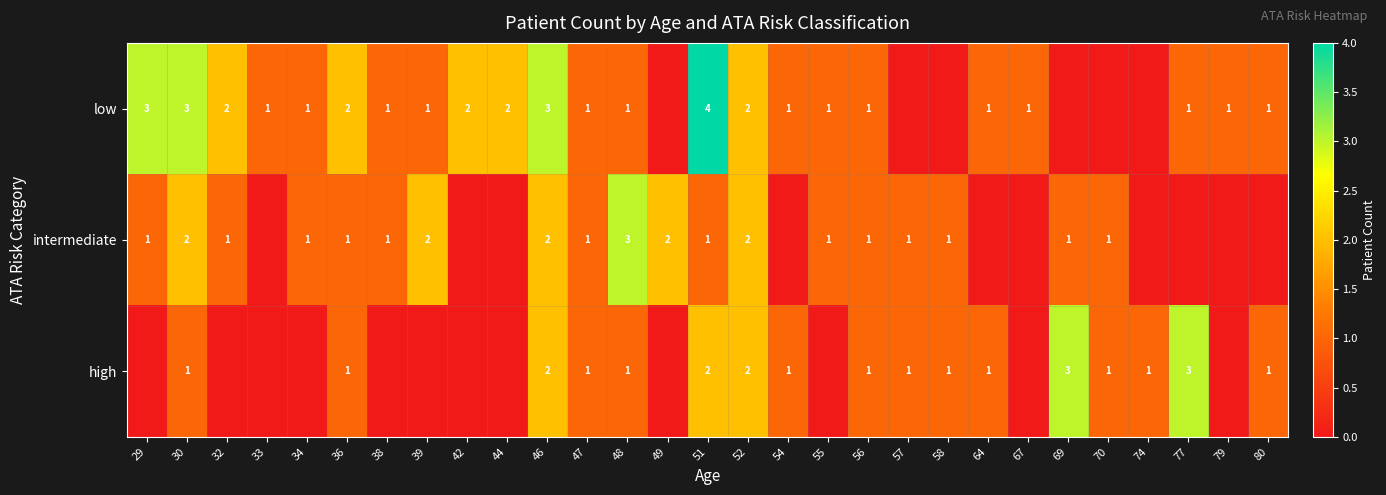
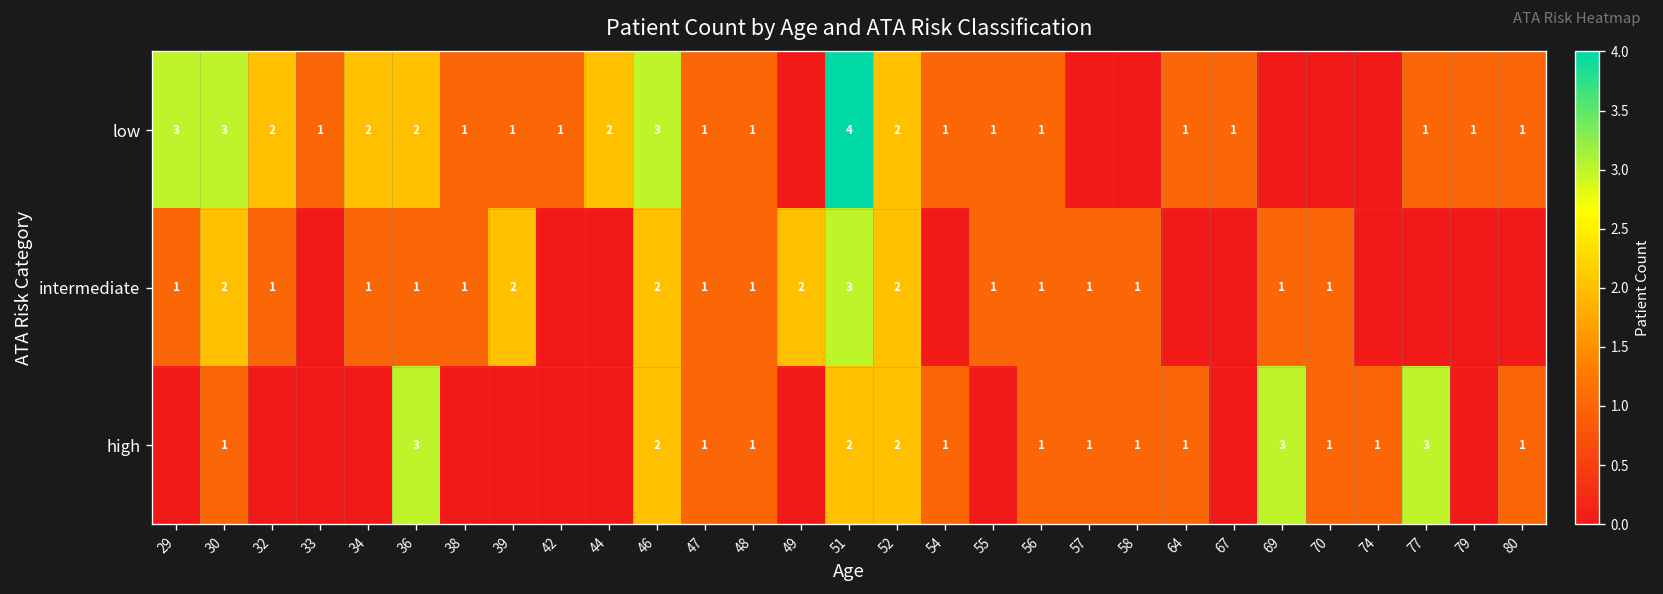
low, 34: 1 -> 2
low, 42: 2 -> 1
intermediate, 48: 3 -> 1
intermediate, 51: 1 -> 3
high, 36: 1 -> 3
